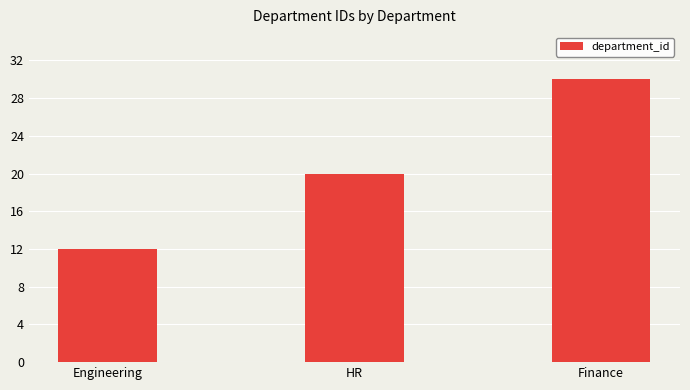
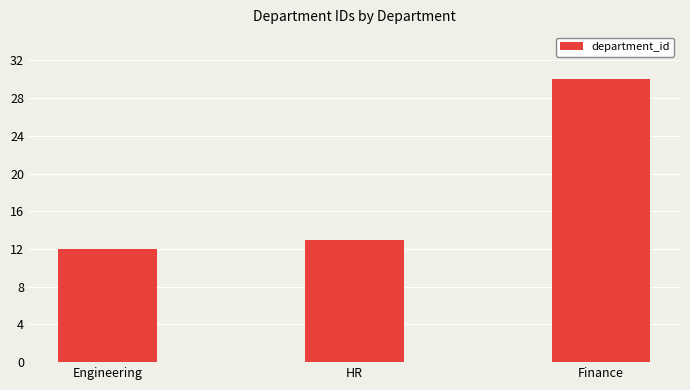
HR: 20 -> 13
